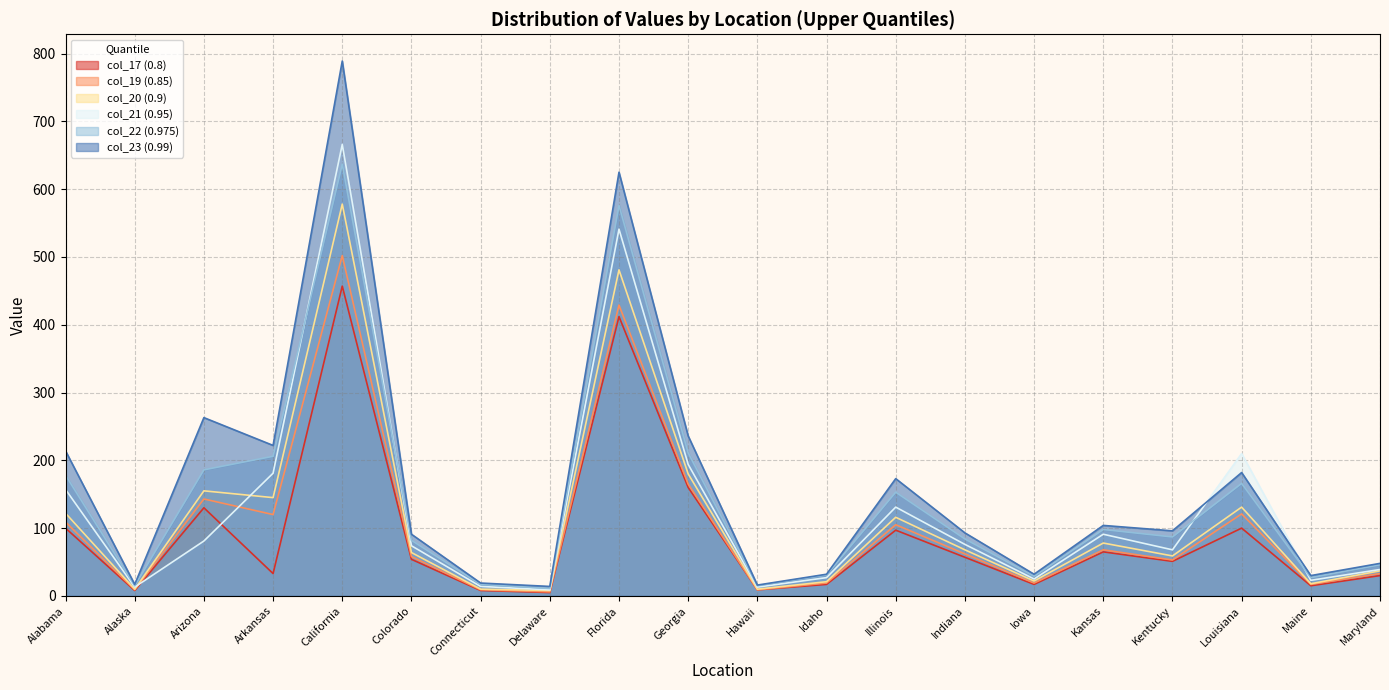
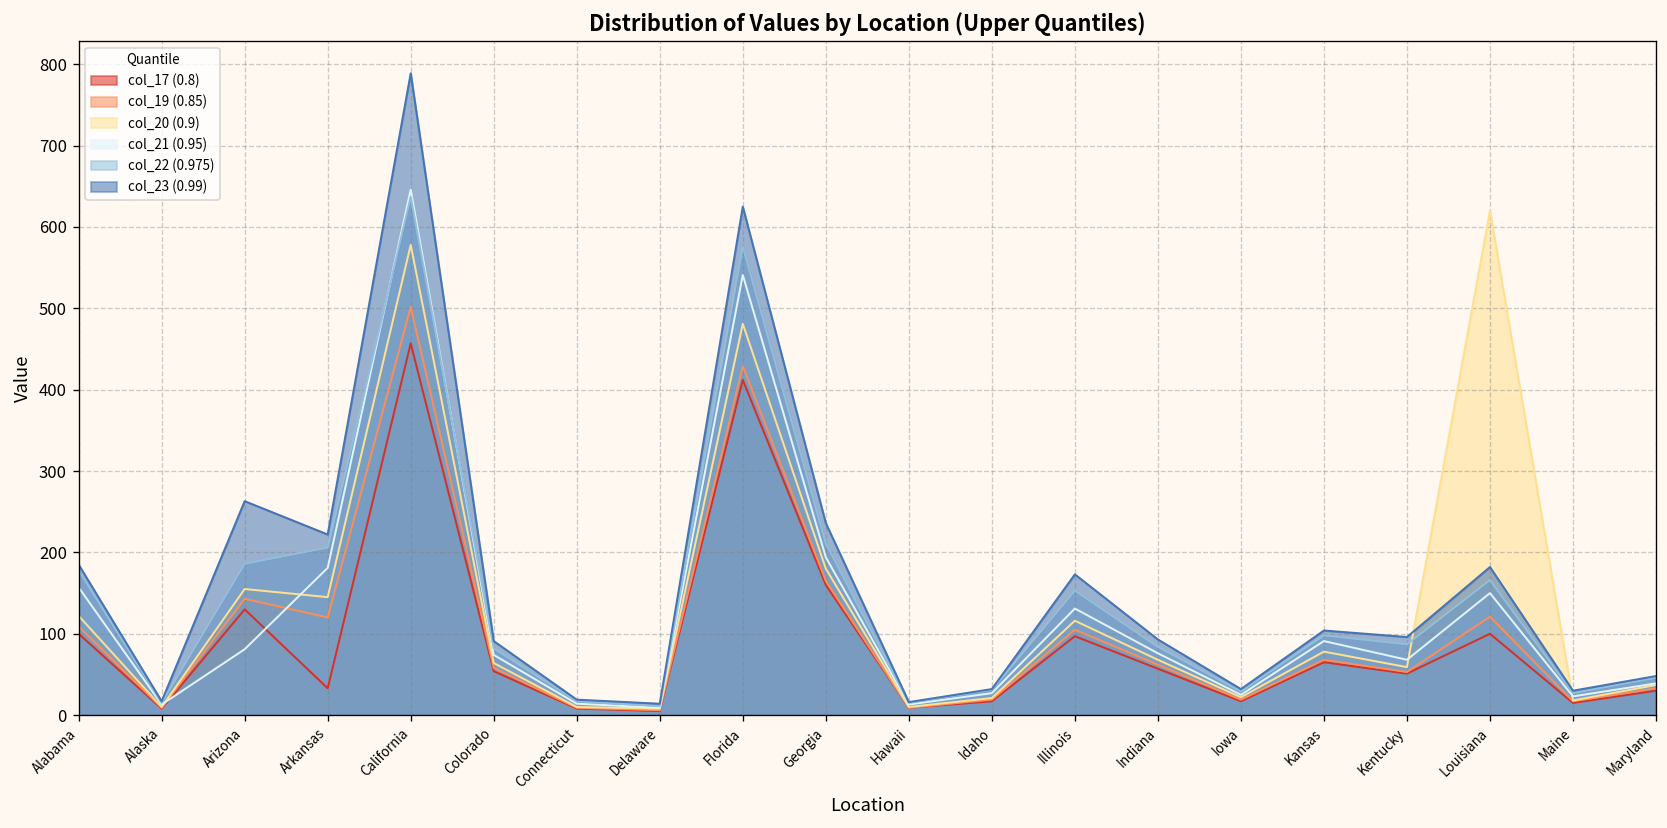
col_23 (0.99), Alabama: 210 -> 190
col_21 (0.95), California: 670 -> 650
col_20 (0.9), Louisiana: 130 -> 620
col_21 (0.95), Louisiana: 210 -> 150
